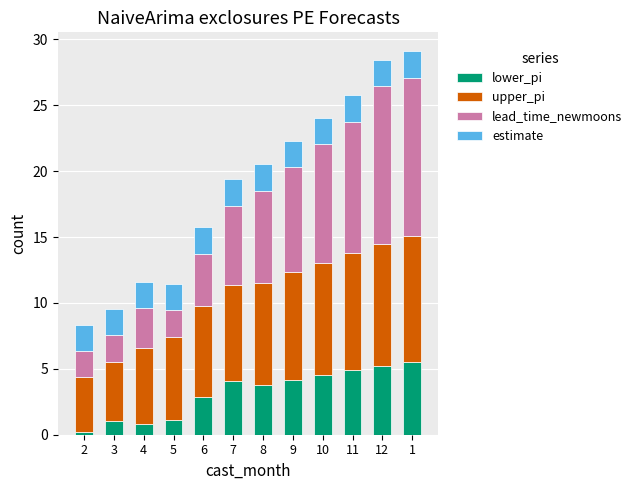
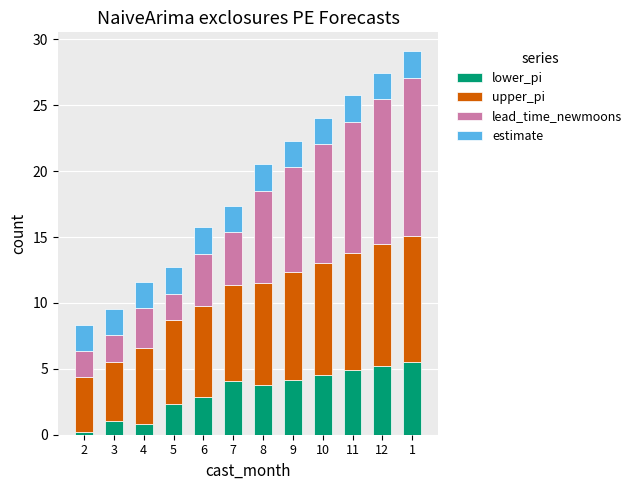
lower_pi, 5: 1.1 -> 2.4
lead_time_newmoons, 7: 6 -> 4
lead_time_newmoons, 12: 12 -> 11
